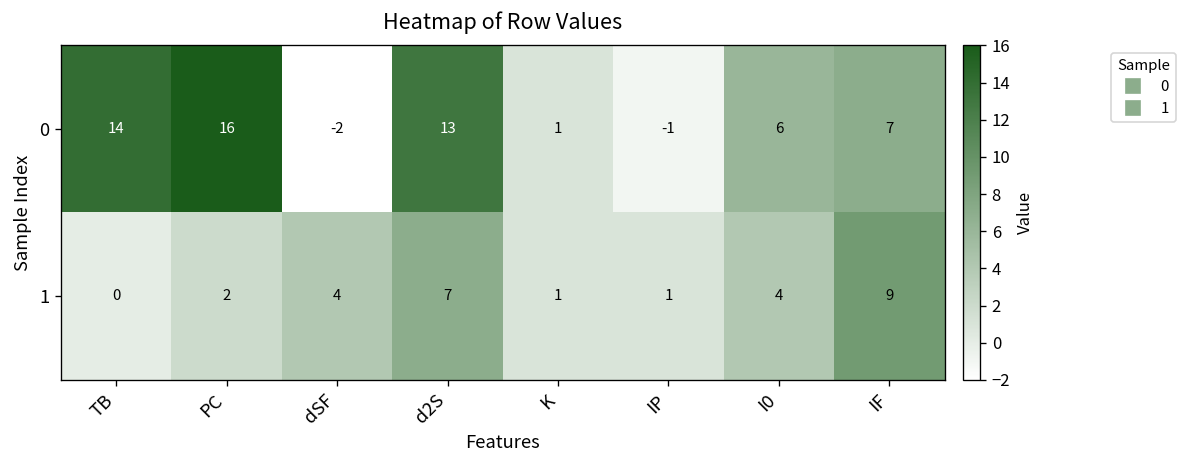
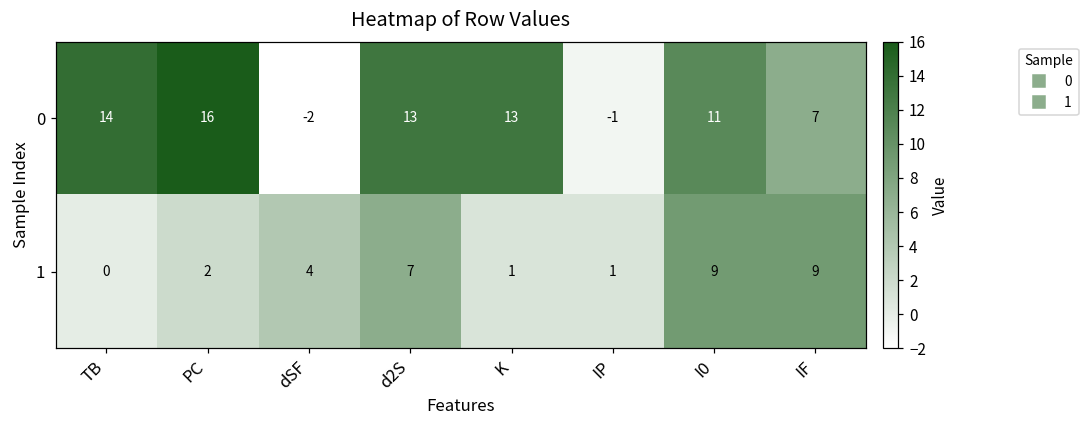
0, K: 1 -> 13
0, I0: 6 -> 11
1, I0: 4 -> 9
